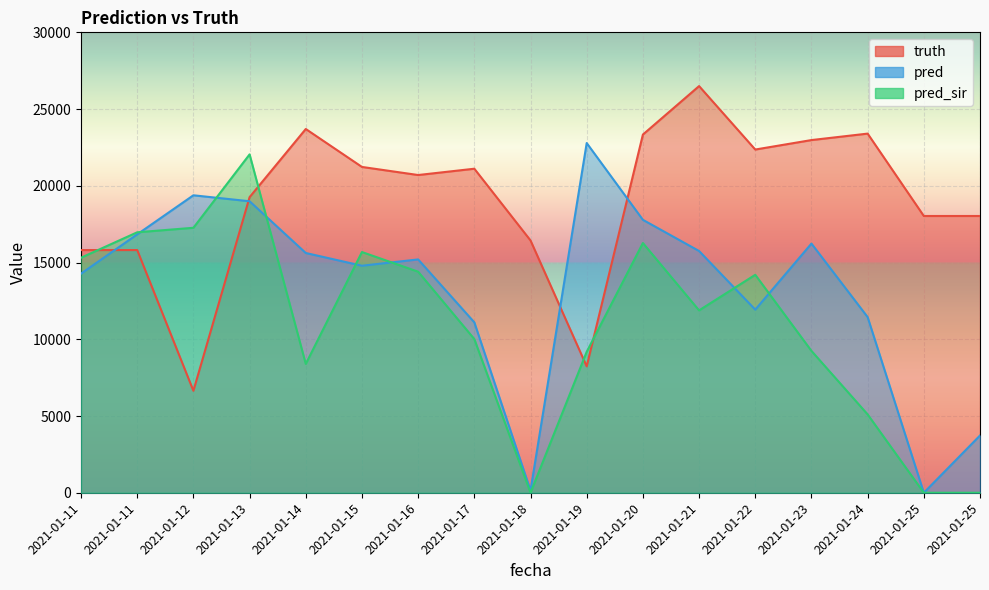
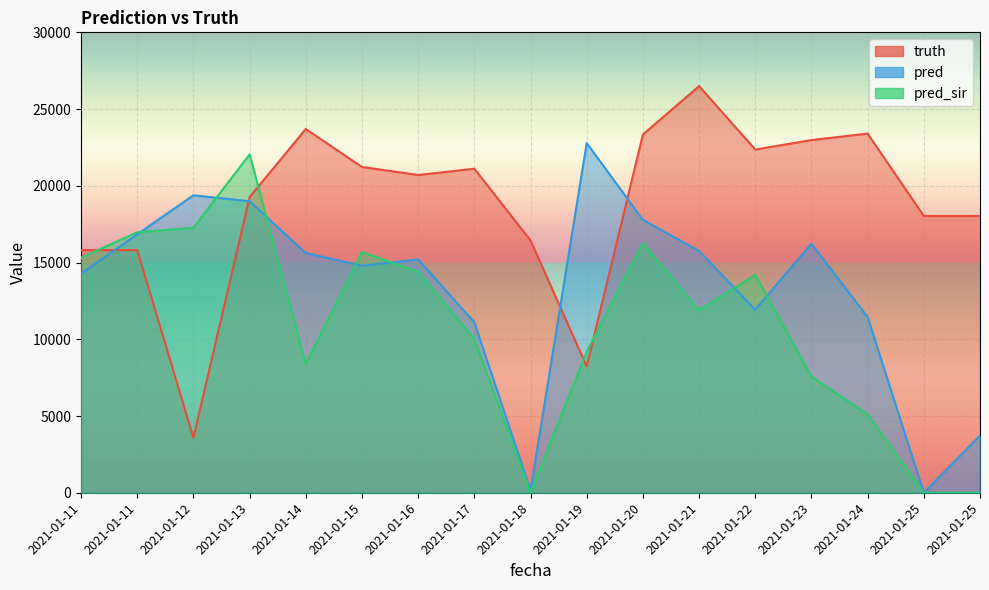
truth, 2021-01-12: 6600 -> 3600
pred_sir, 2021-01-23: 9200 -> 7600
